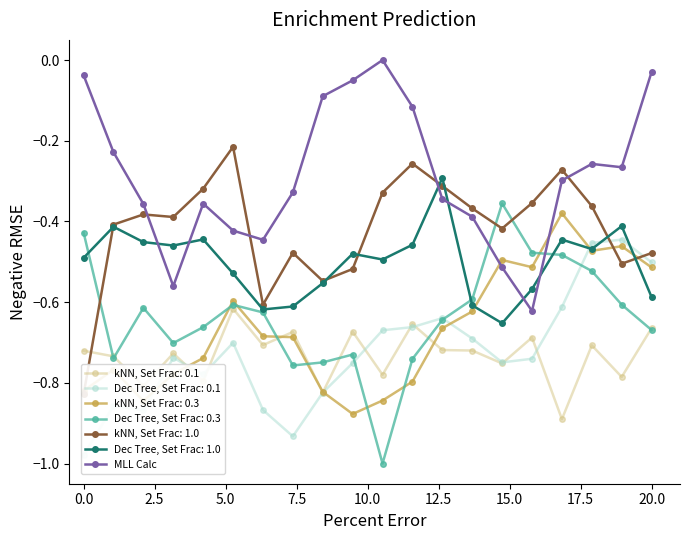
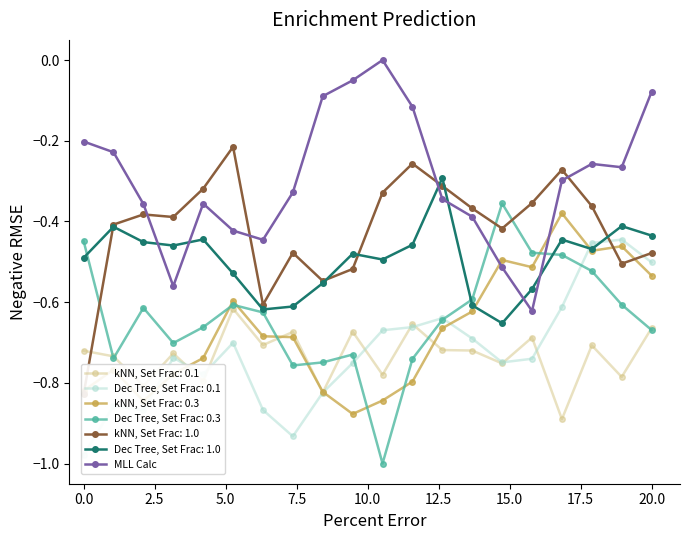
Dec Tree, Set Frac: 0.3, 0.0: -0.43 -> -0.45
MLL Calc, 0.0: -0.04 -> -0.20
kNN, Set Frac: 0.3, 20.0: -0.51 -> -0.53
Dec Tree, Set Frac: 1.0, 20.0: -0.59 -> -0.44
MLL Calc, 20.0: -0.03 -> -0.08
